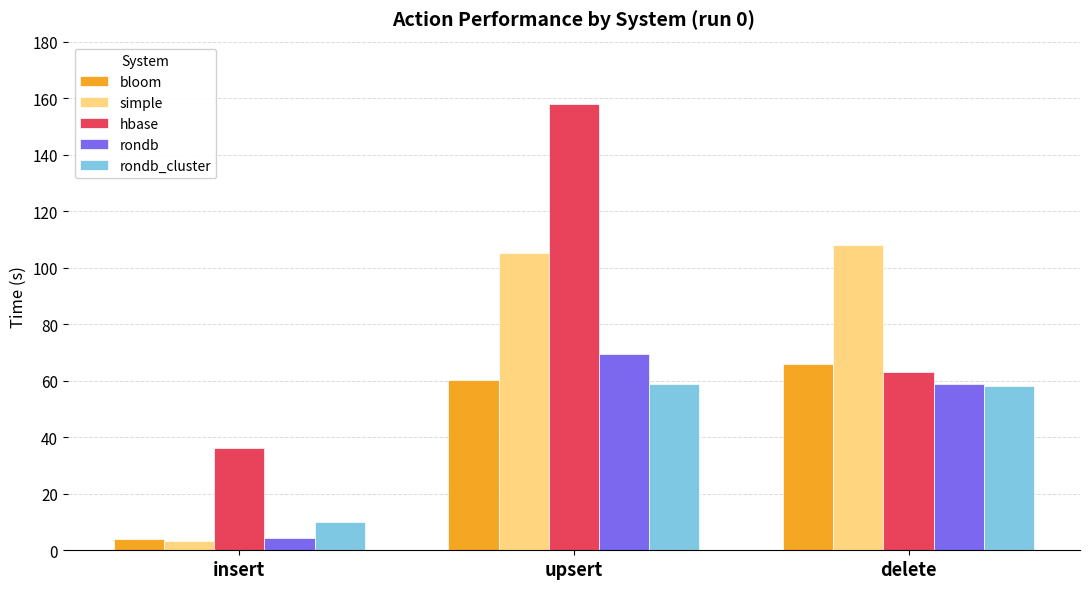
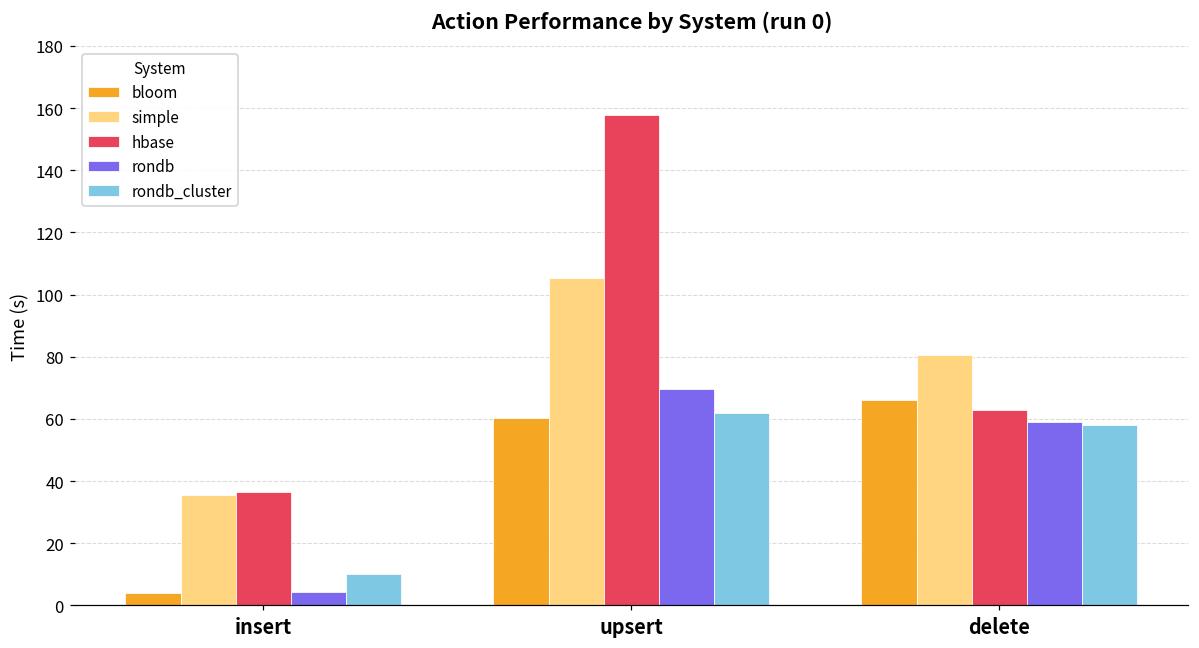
simple, insert: 3 -> 36
rondb_cluster, upsert: 59 -> 62
simple, delete: 108 -> 80
